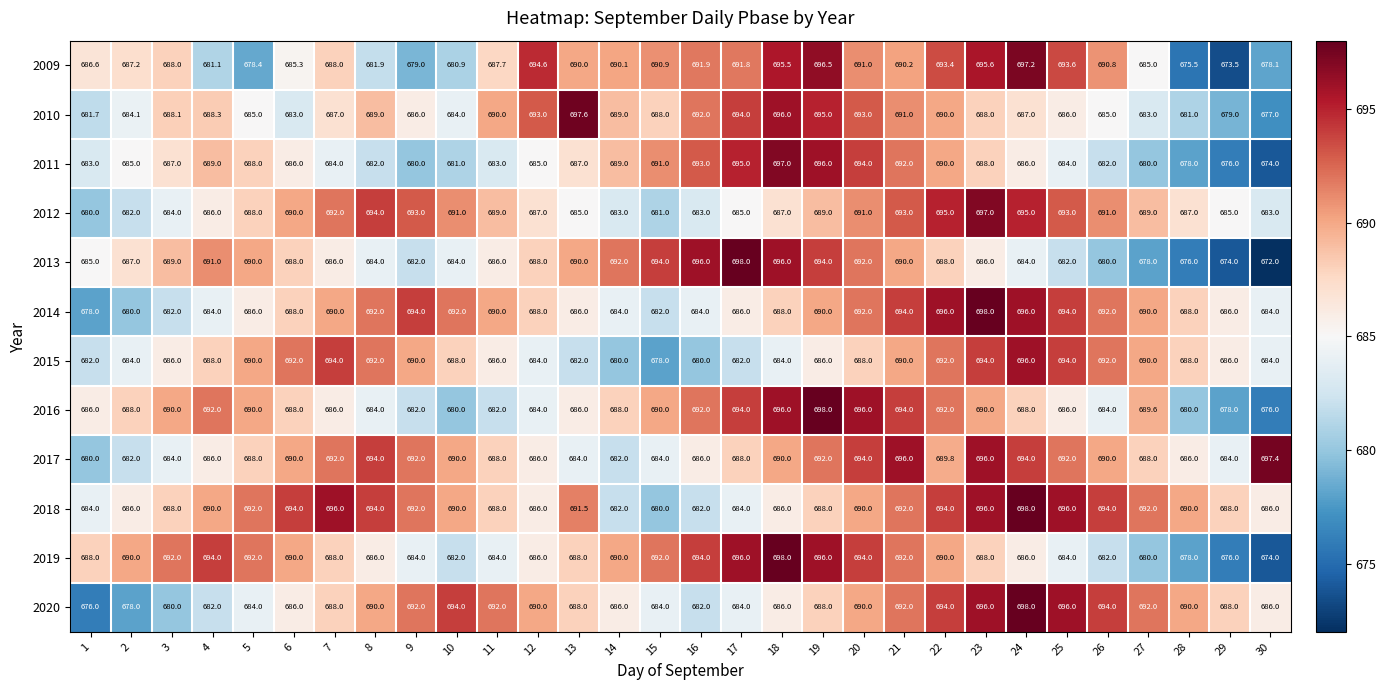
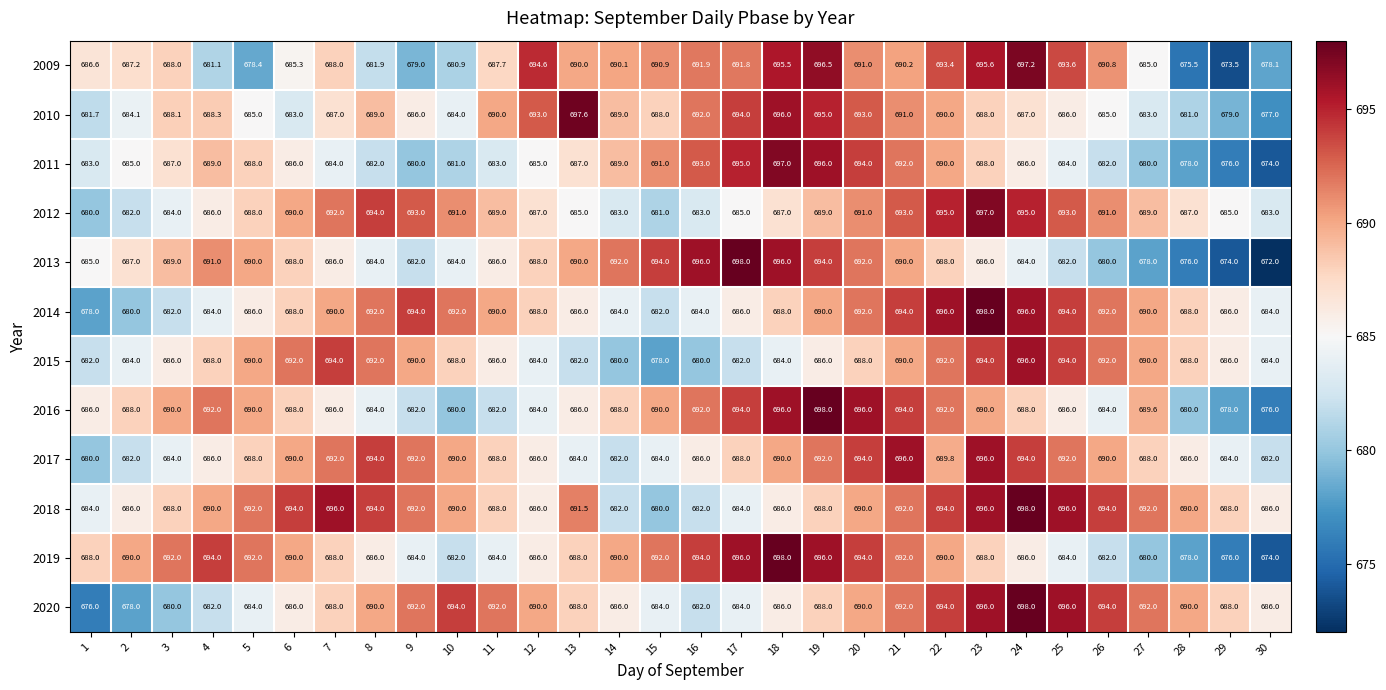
2017, 30: 697.4 -> 682.0
